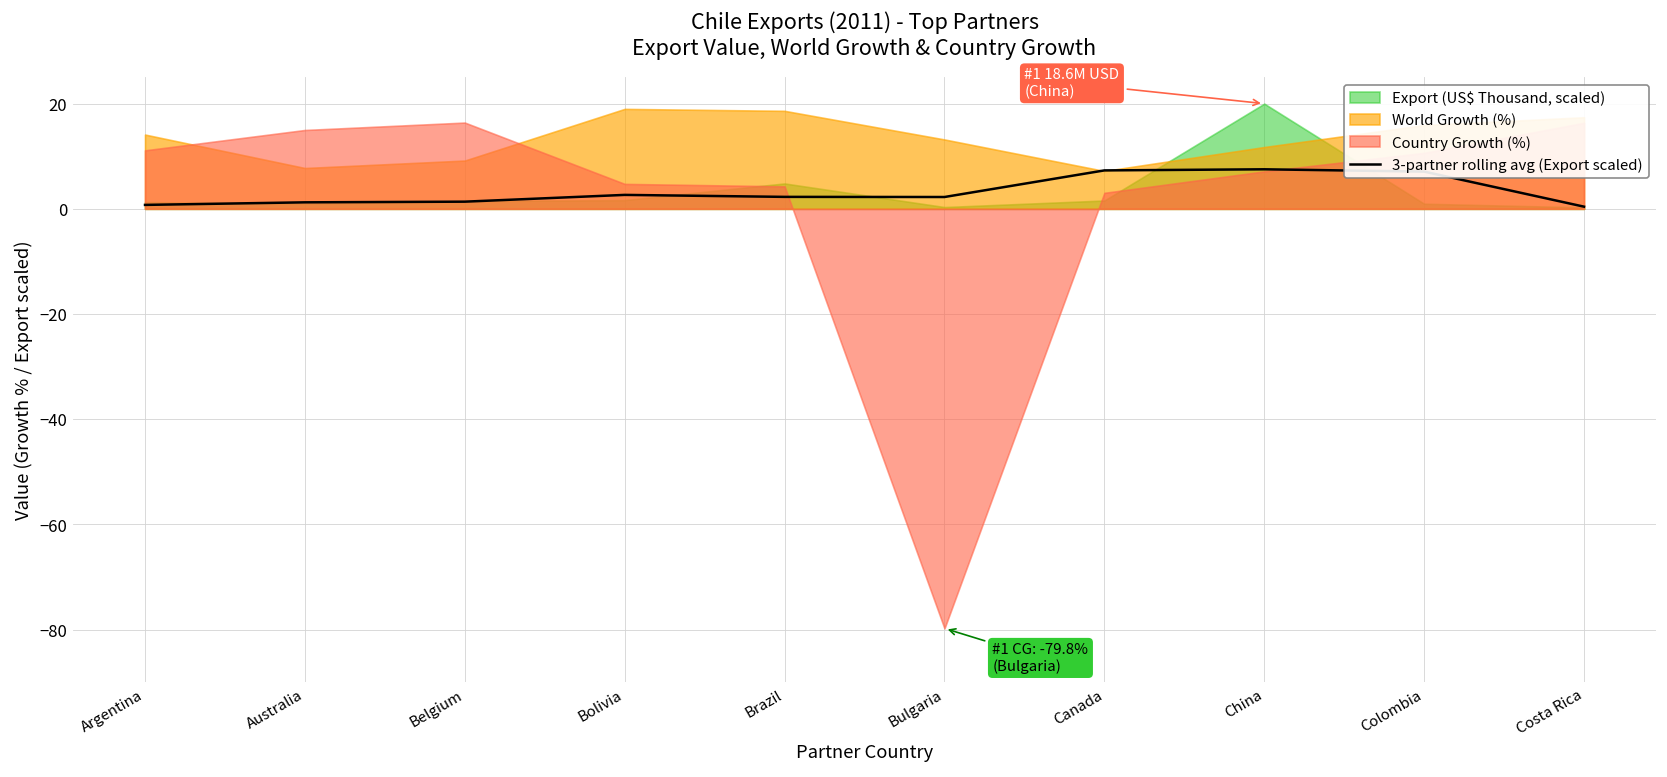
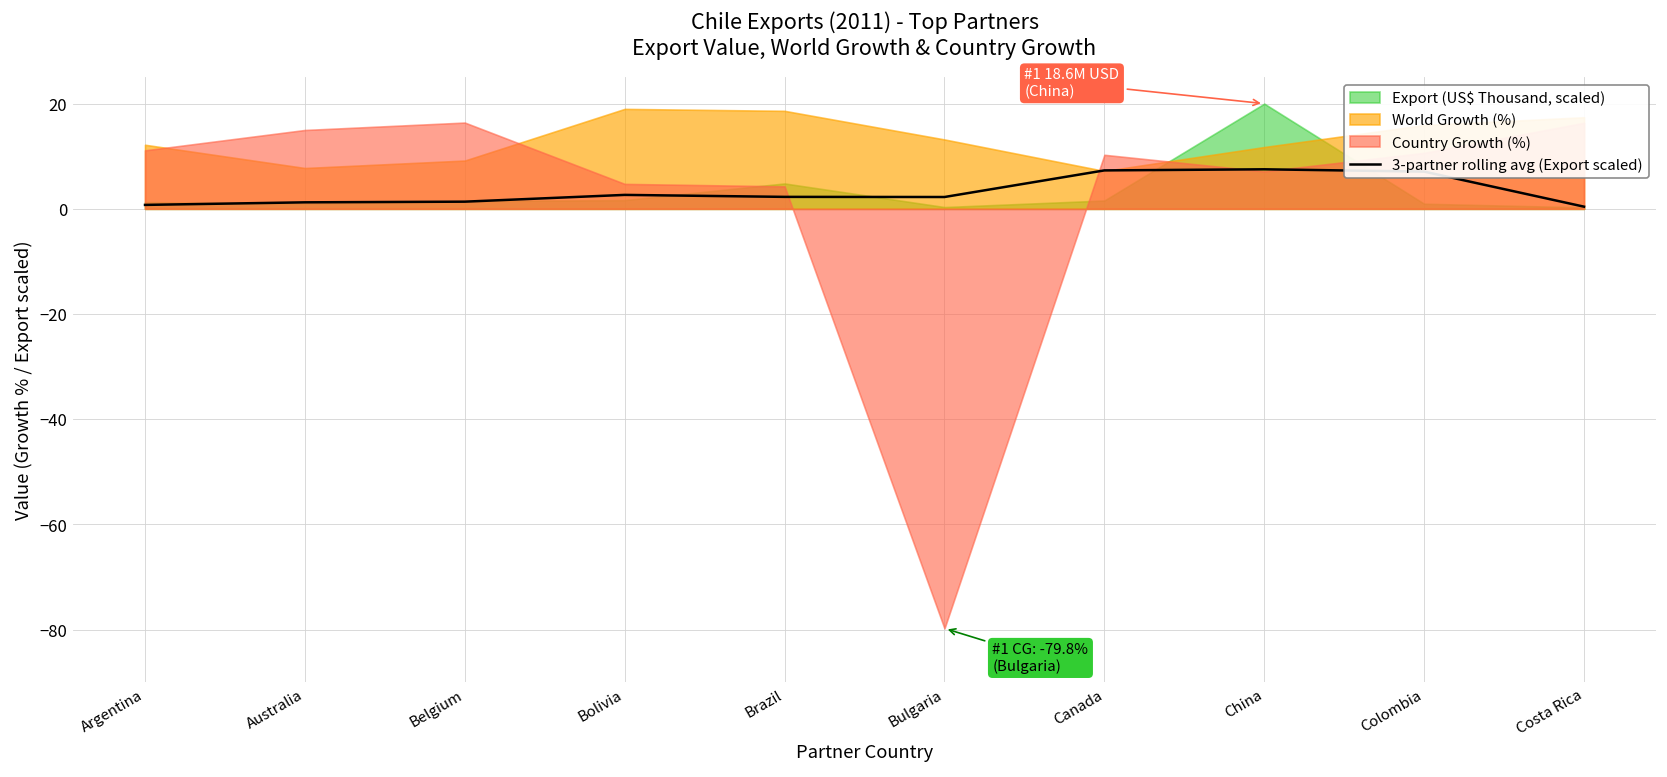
World Growth (%), Argentina: 14 -> 12
Country Growth (%), Canada: 3 -> 10
